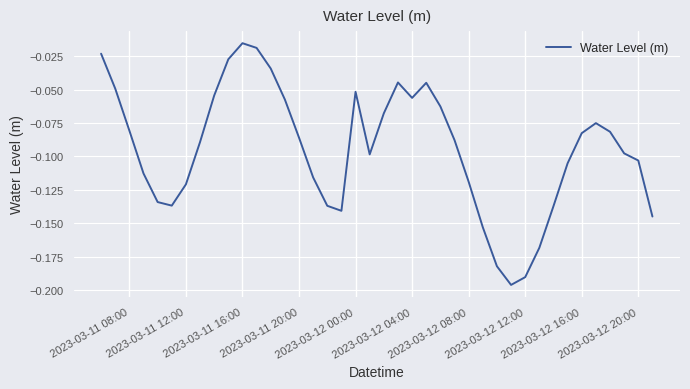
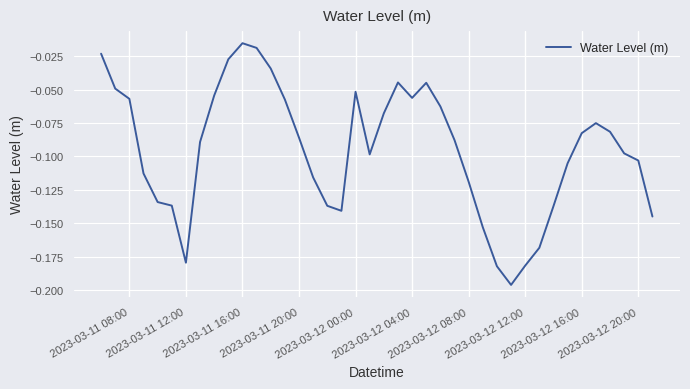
2023-03-11 08:00: -0.081 -> -0.057
2023-03-11 12:00: -0.121 -> -0.179
2023-03-12 12:00: -0.190 -> -0.182
